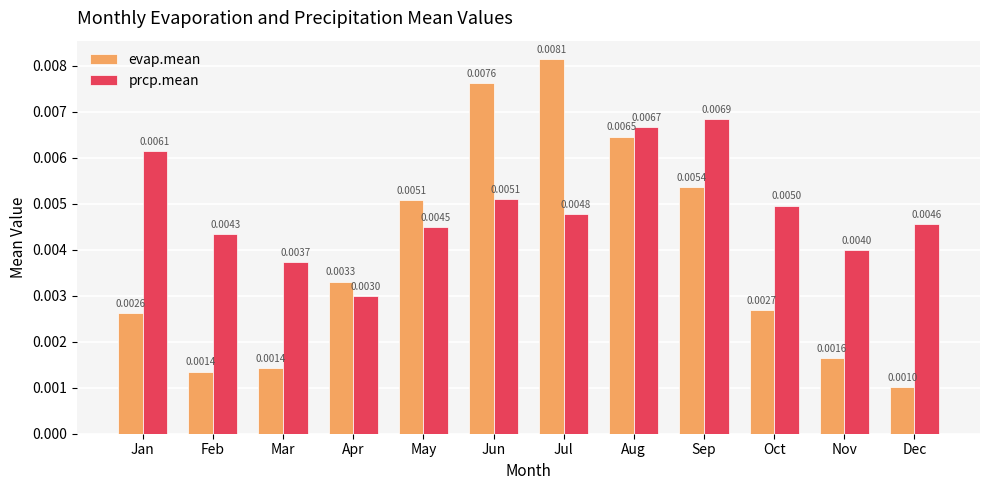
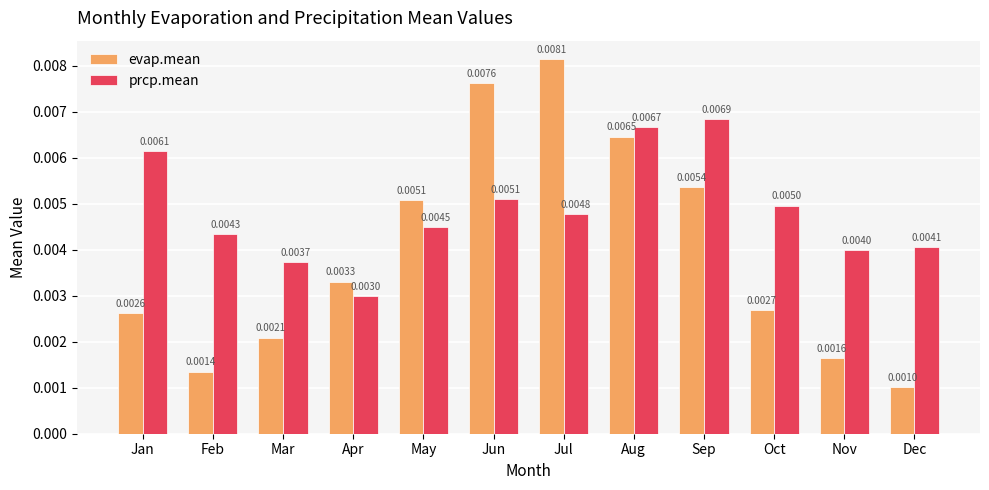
evap.mean, Mar: 0.0014 -> 0.0021
prcp.mean, Dec: 0.0046 -> 0.0041
